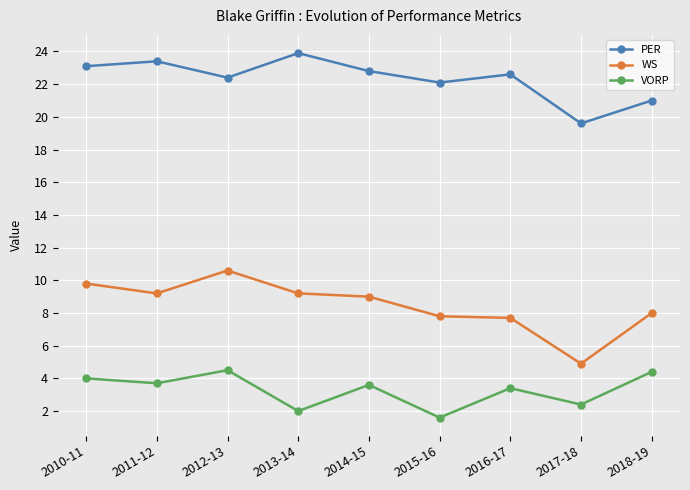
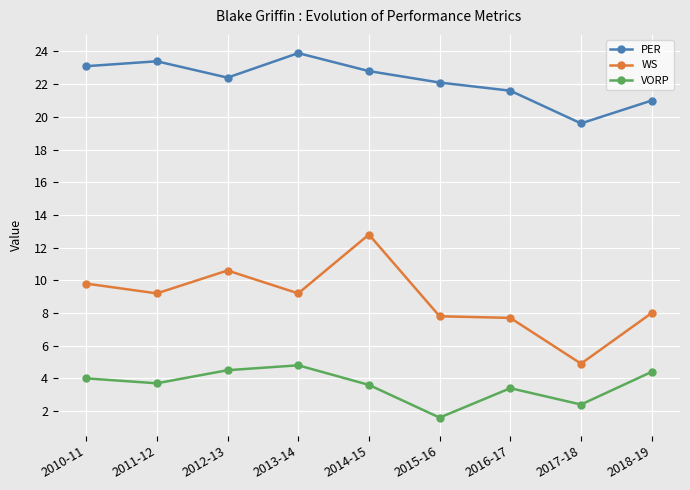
VORP, 2013-14: 2.0 -> 4.8
WS, 2014-15: 9.0 -> 12.8
PER, 2016-17: 22.6 -> 21.6
